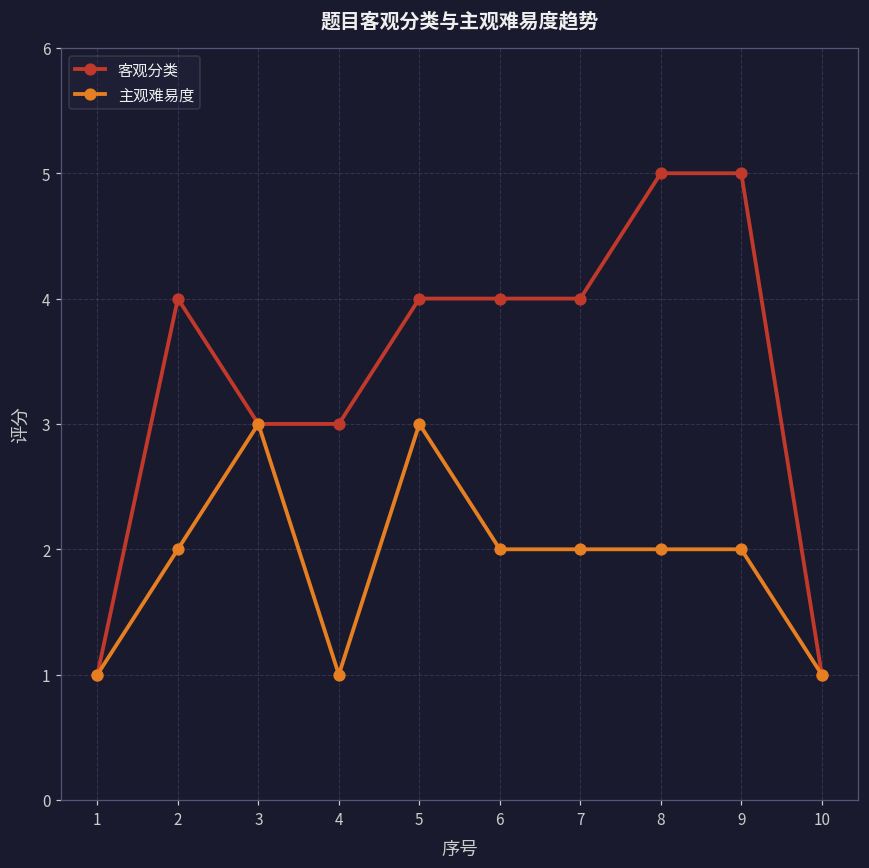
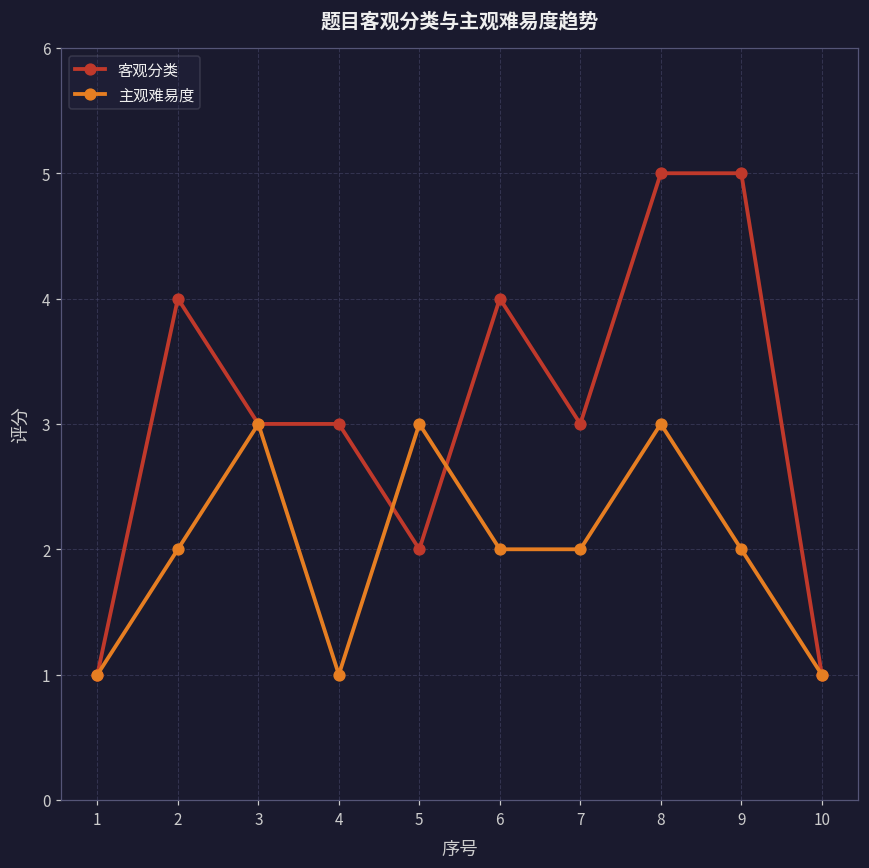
客观分类, 5: 4 -> 2
客观分类, 7: 4 -> 3
主观难易度, 8: 2 -> 3
